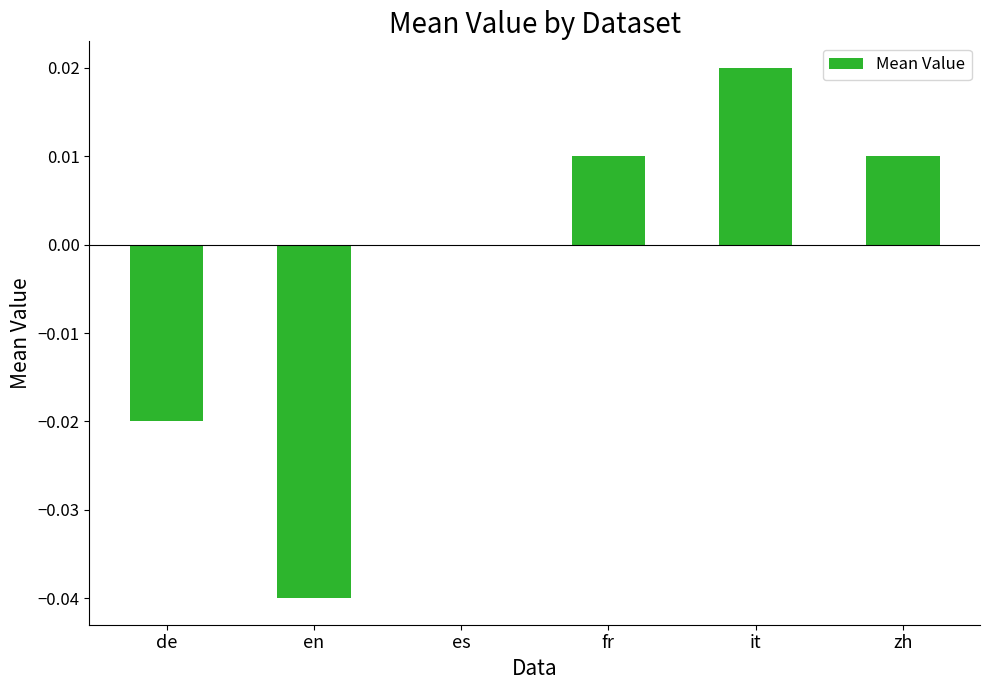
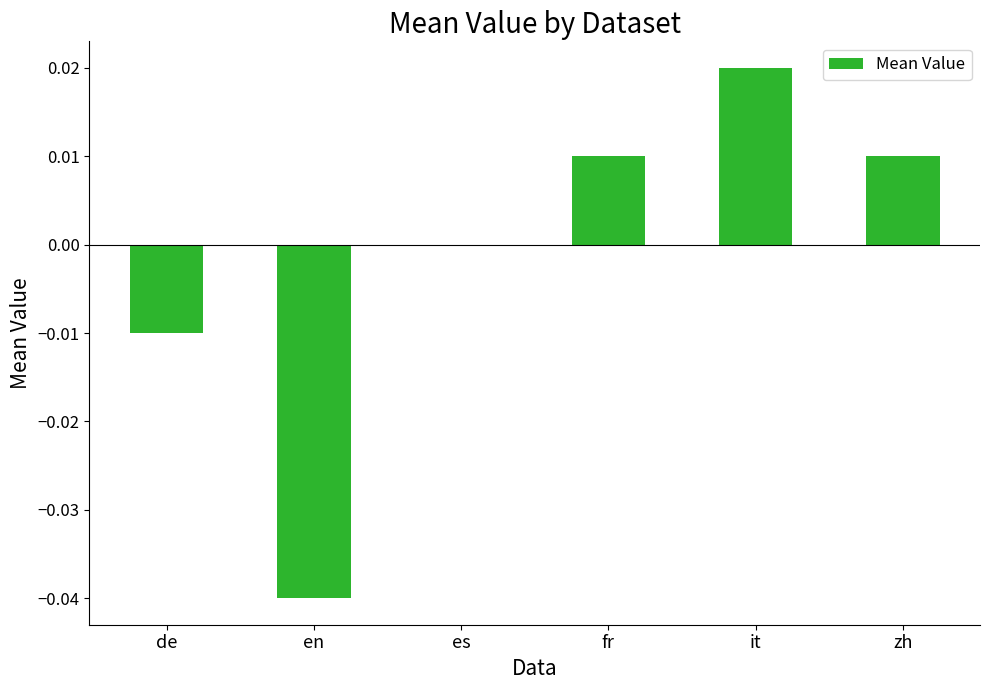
de: -0.02 -> -0.01
